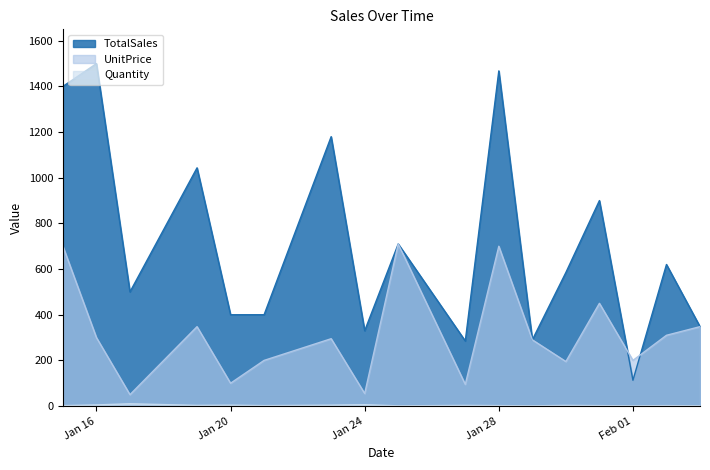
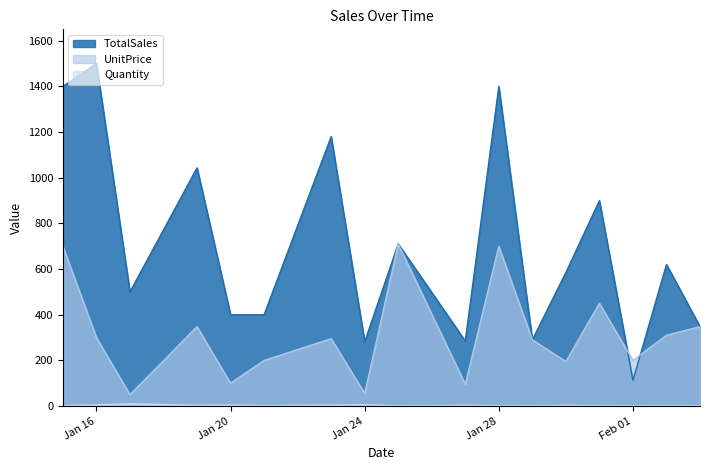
TotalSales, Jan 24: 330 -> 280
TotalSales, Jan 28: 1470 -> 1400
